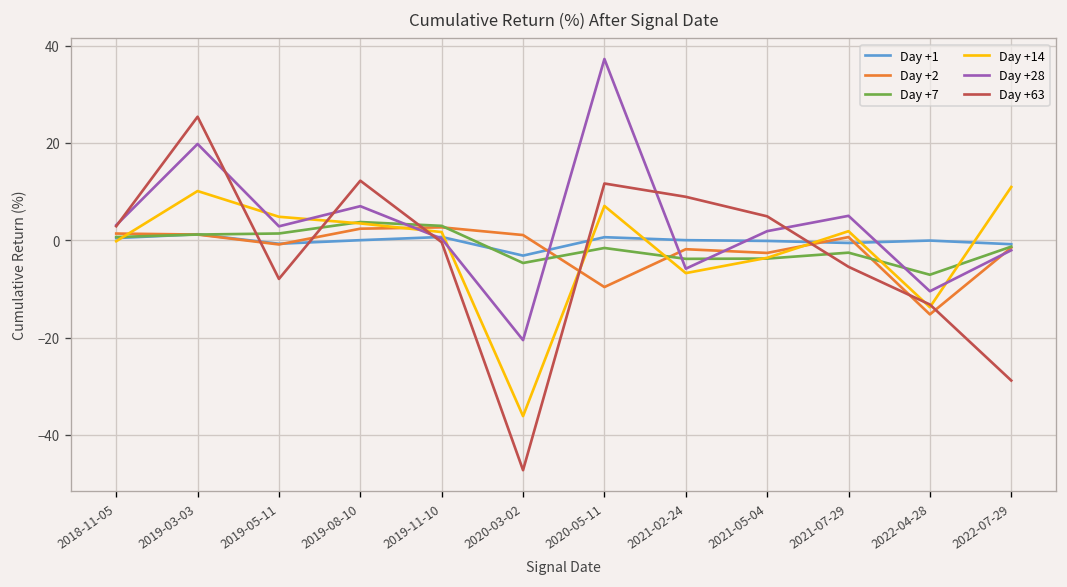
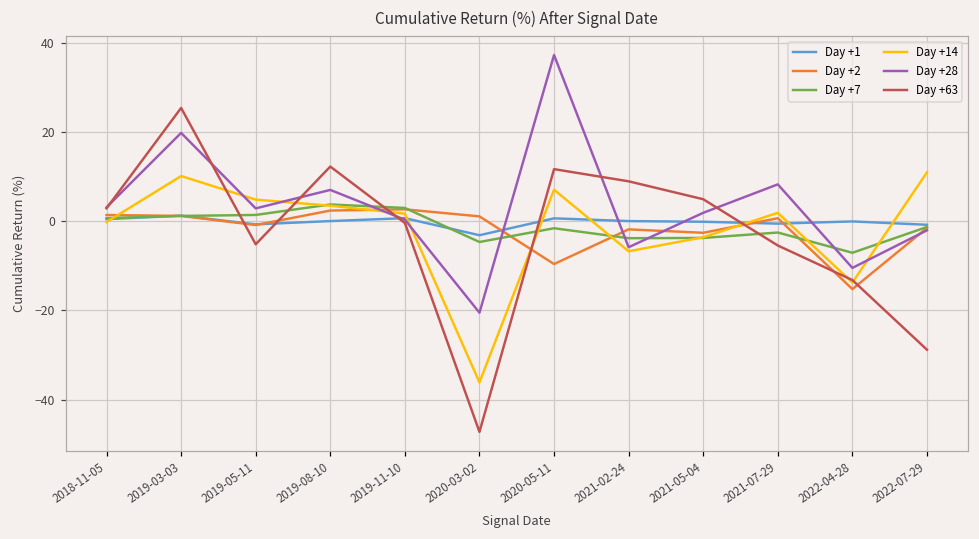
Day +63, 2019-05-11: -8 -> -5
Day +28, 2021-07-29: 5 -> 8
